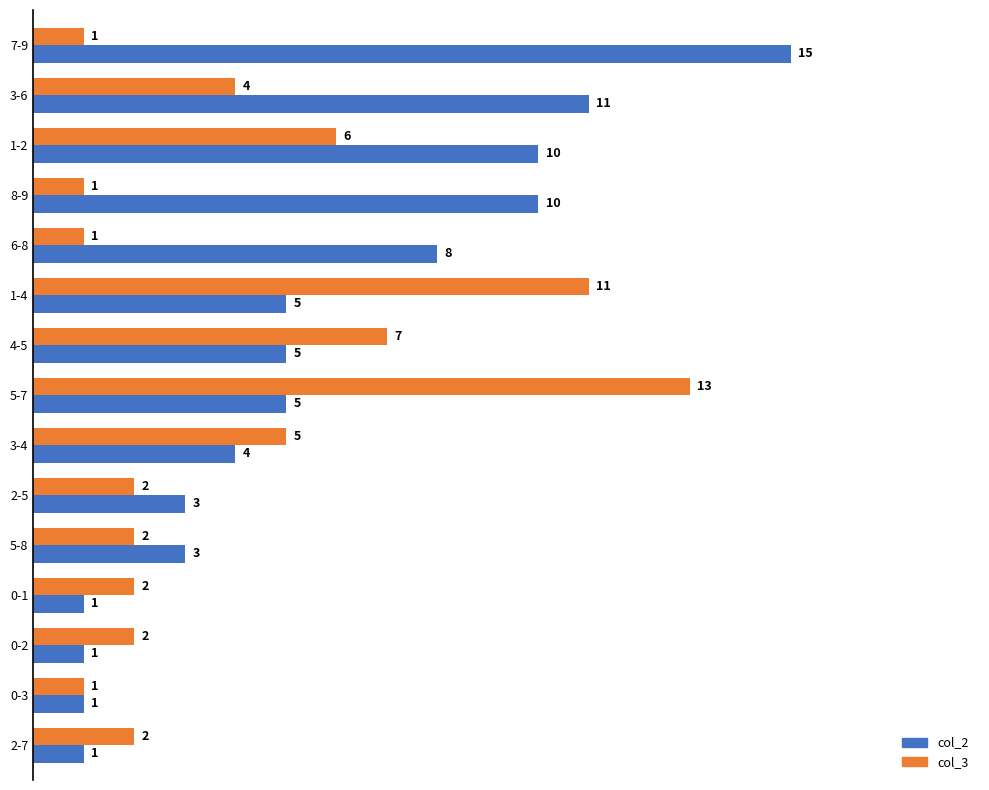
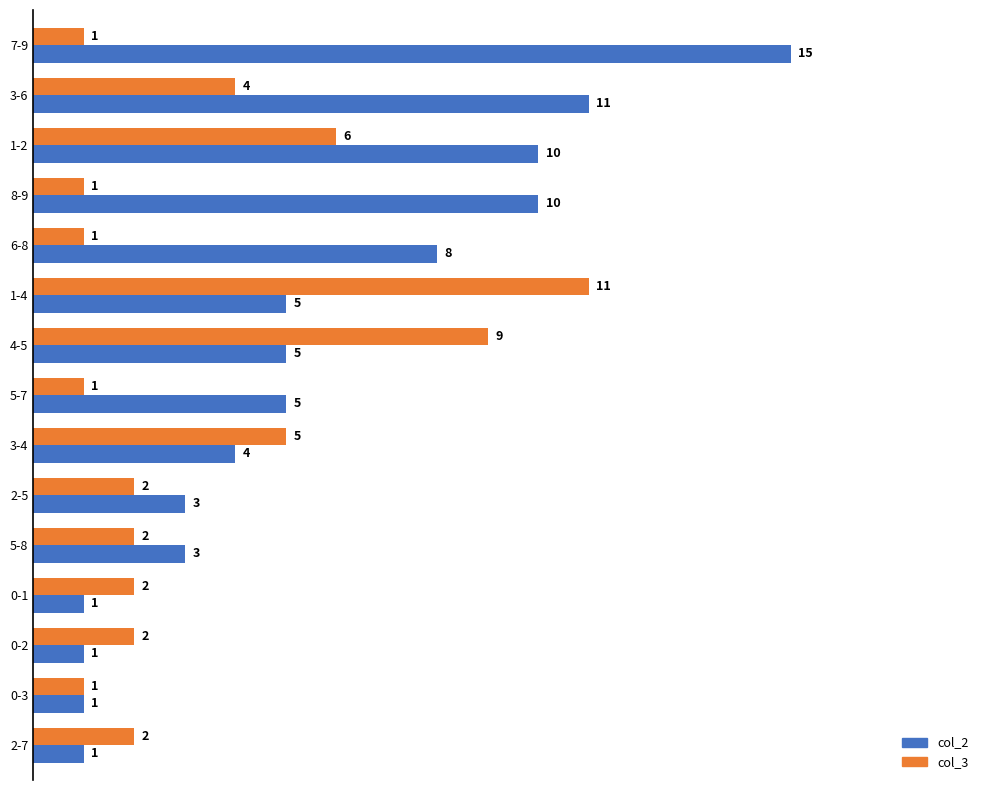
col_3, 4-5: 7 -> 9
col_3, 5-7: 13 -> 1
